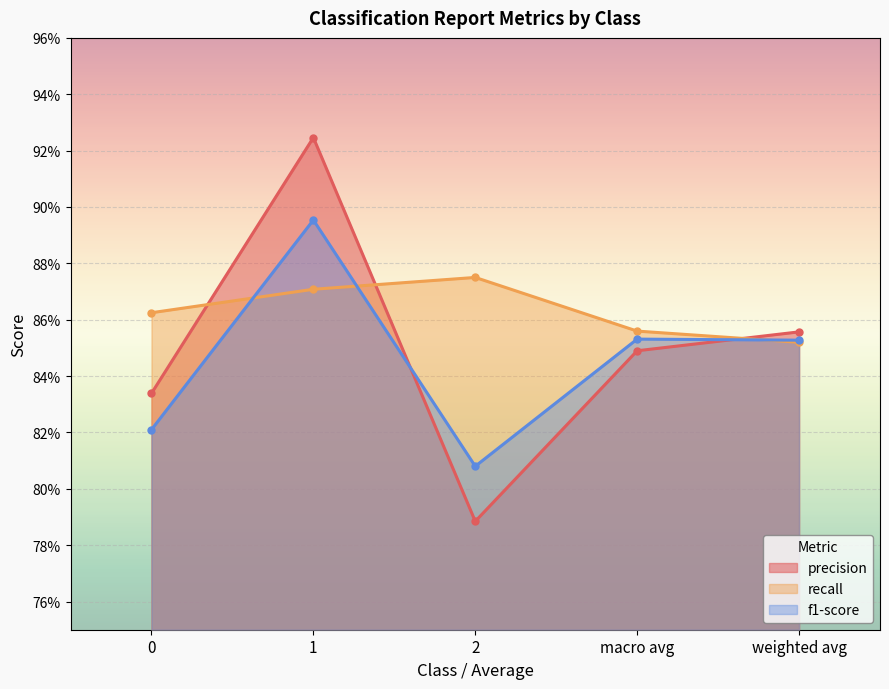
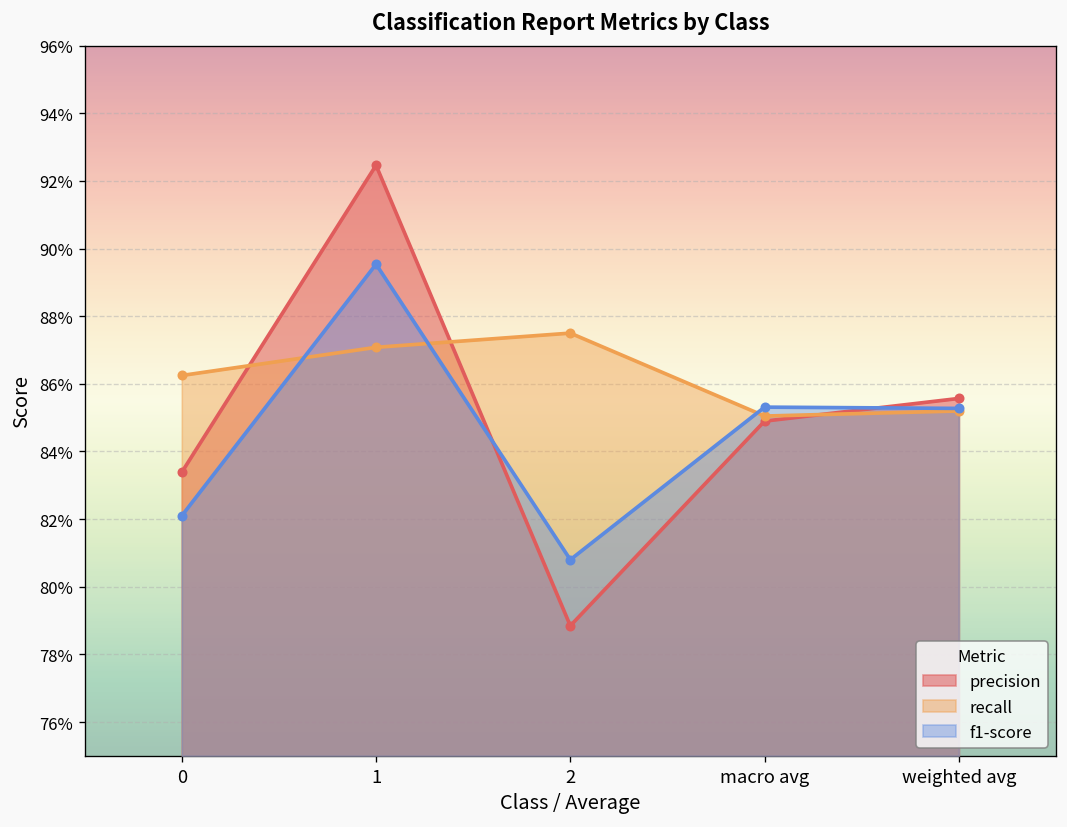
recall, macro avg: 85.6% -> 85.0%
